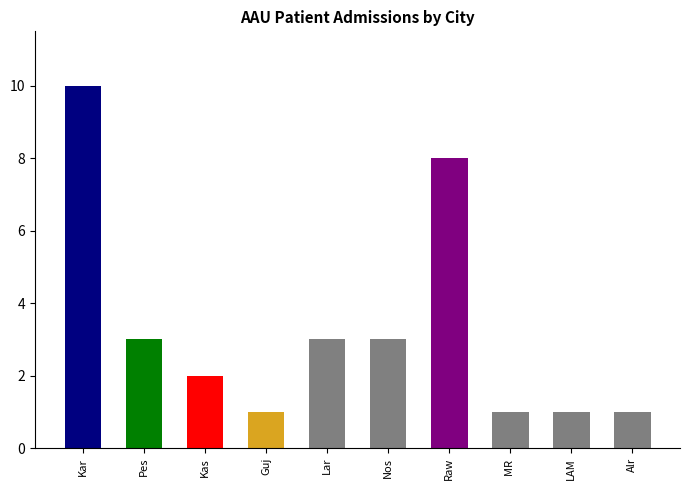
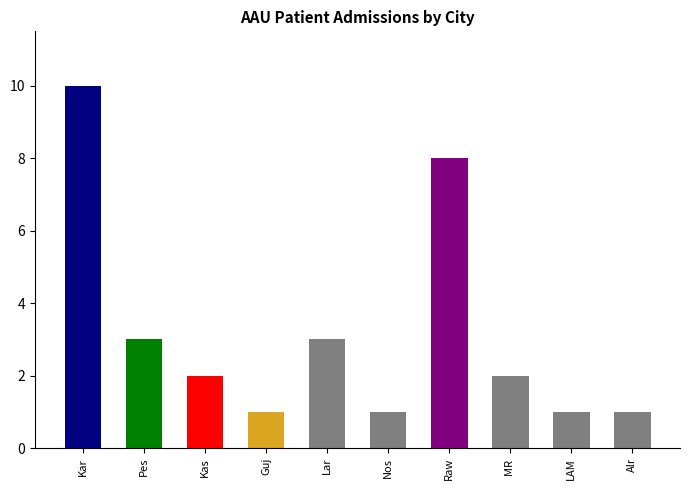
Nos: 3 -> 1
MR: 1 -> 2
